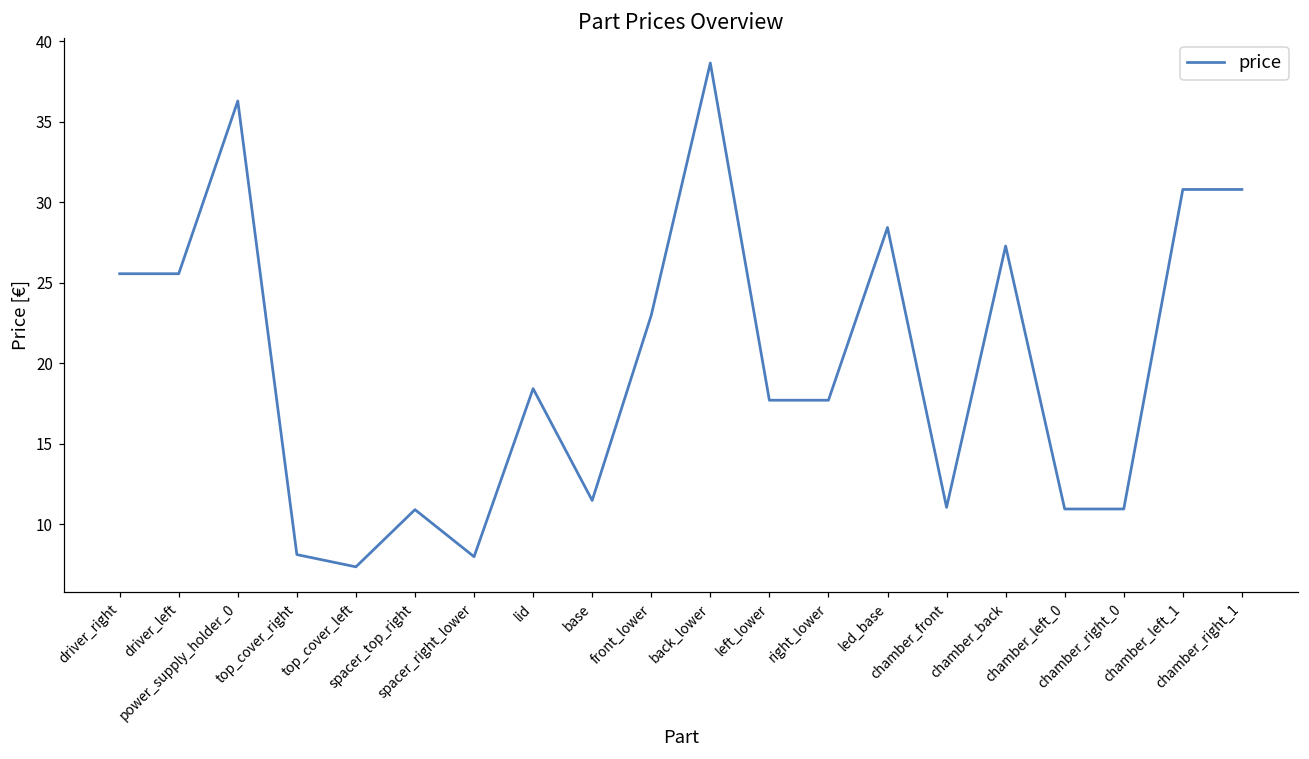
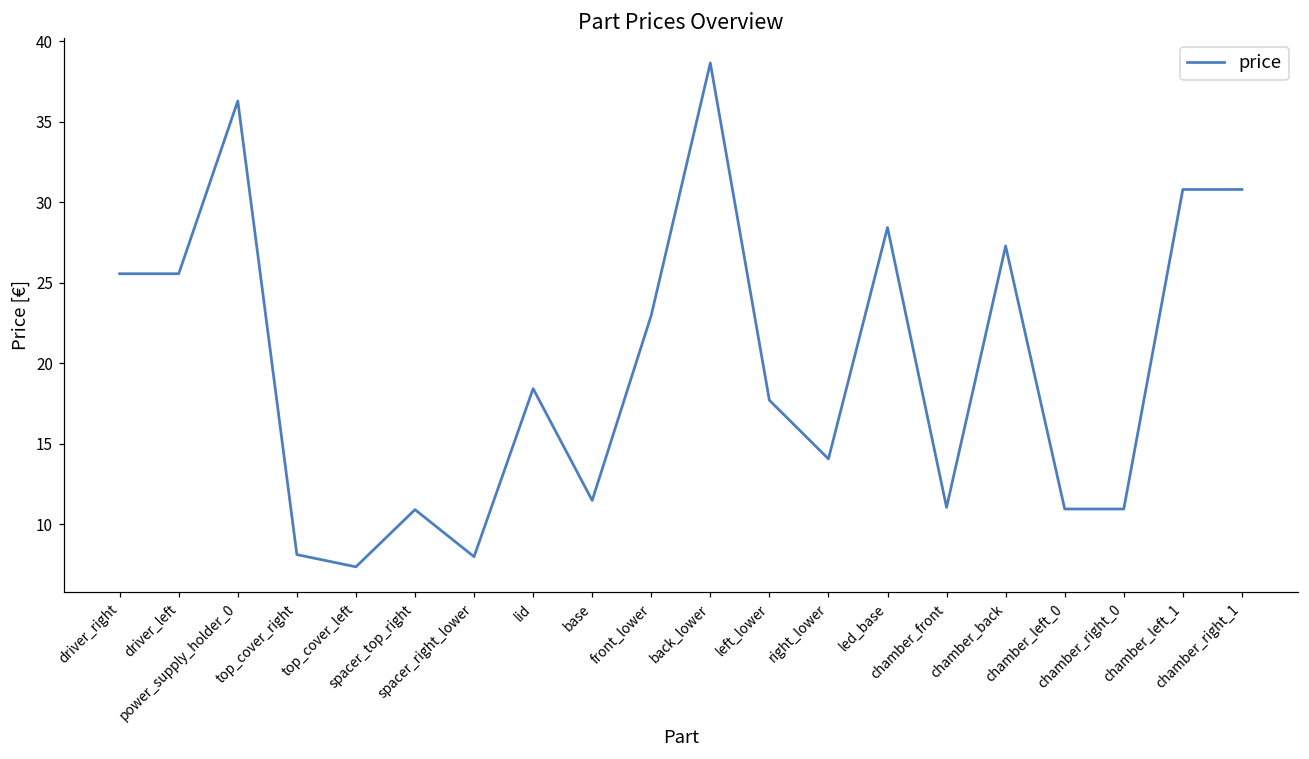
right_lower: 17.7 -> 14.1
